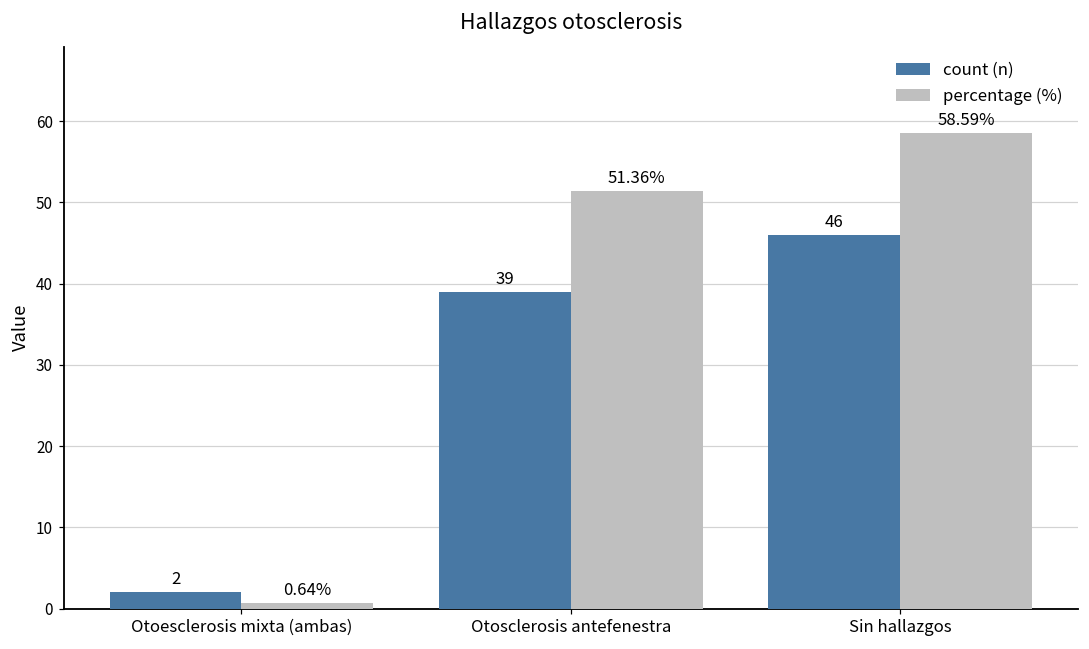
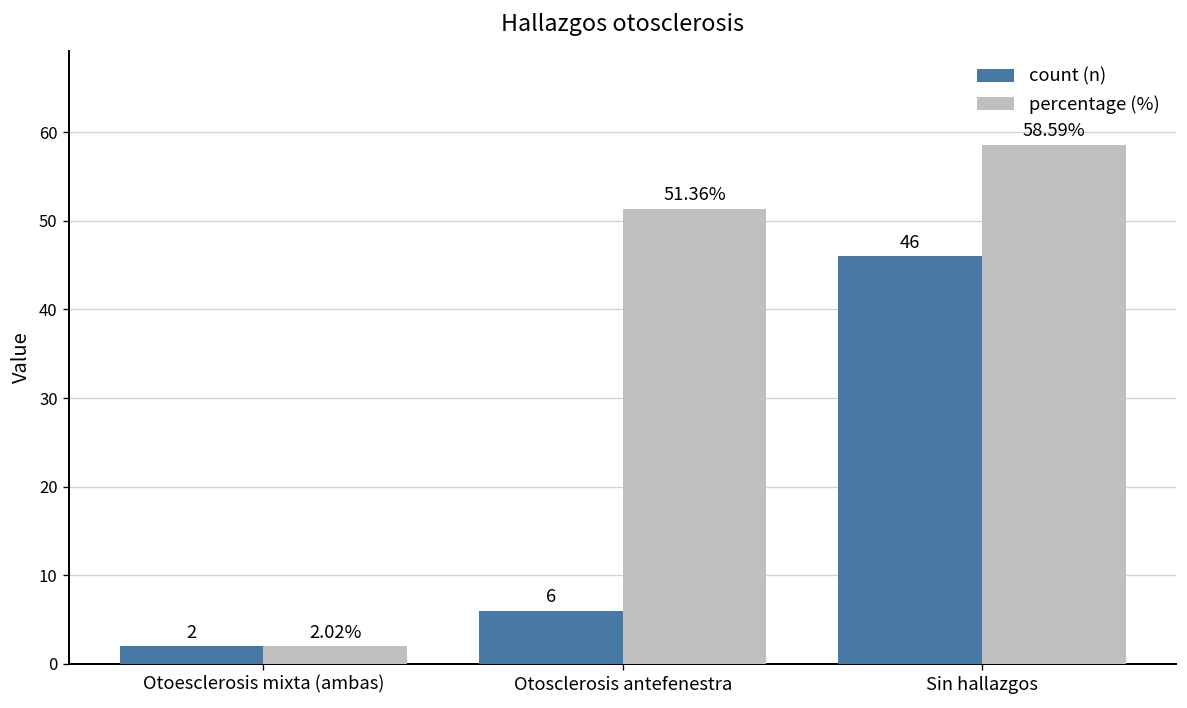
percentage (%), Otoesclerosis mixta (ambas): 0.64% -> 2.02%
count (n), Otosclerosis antefenestra: 39 -> 6
